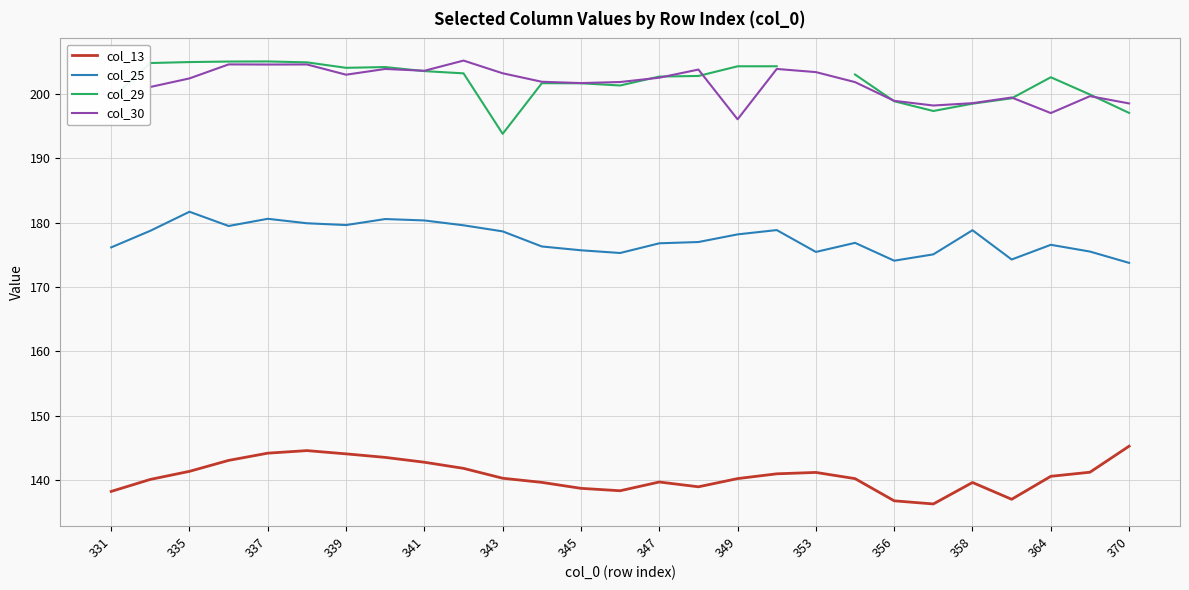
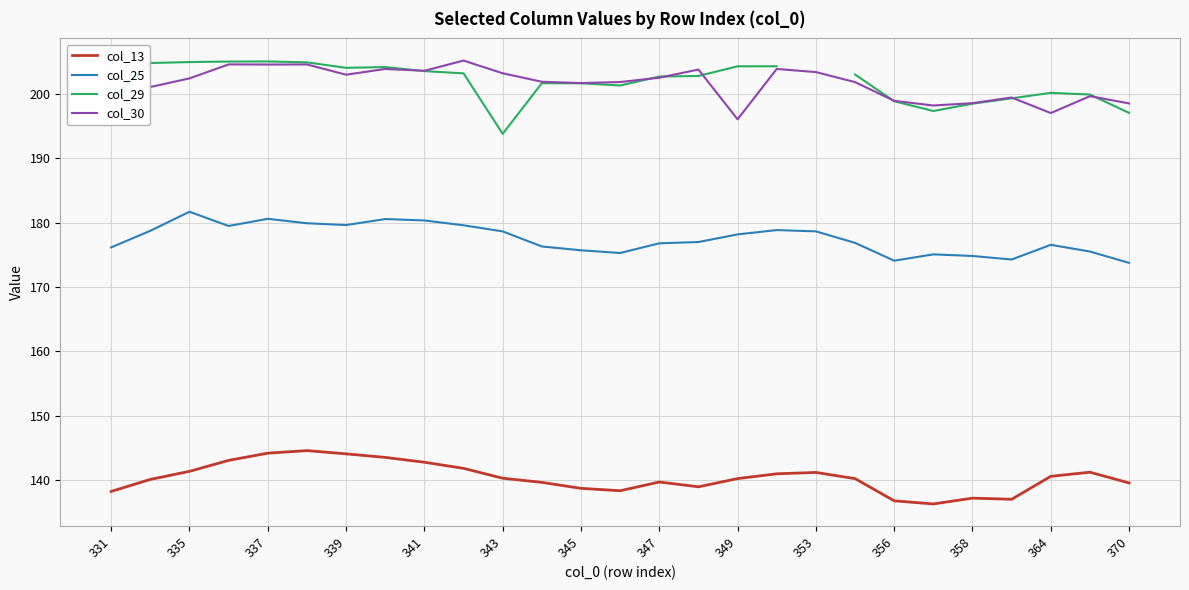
col_25, 353: 175 -> 179
col_13, 358: 140 -> 137
col_25, 358: 179 -> 175
col_29, 364: 203 -> 200
col_13, 370: 145 -> 140
